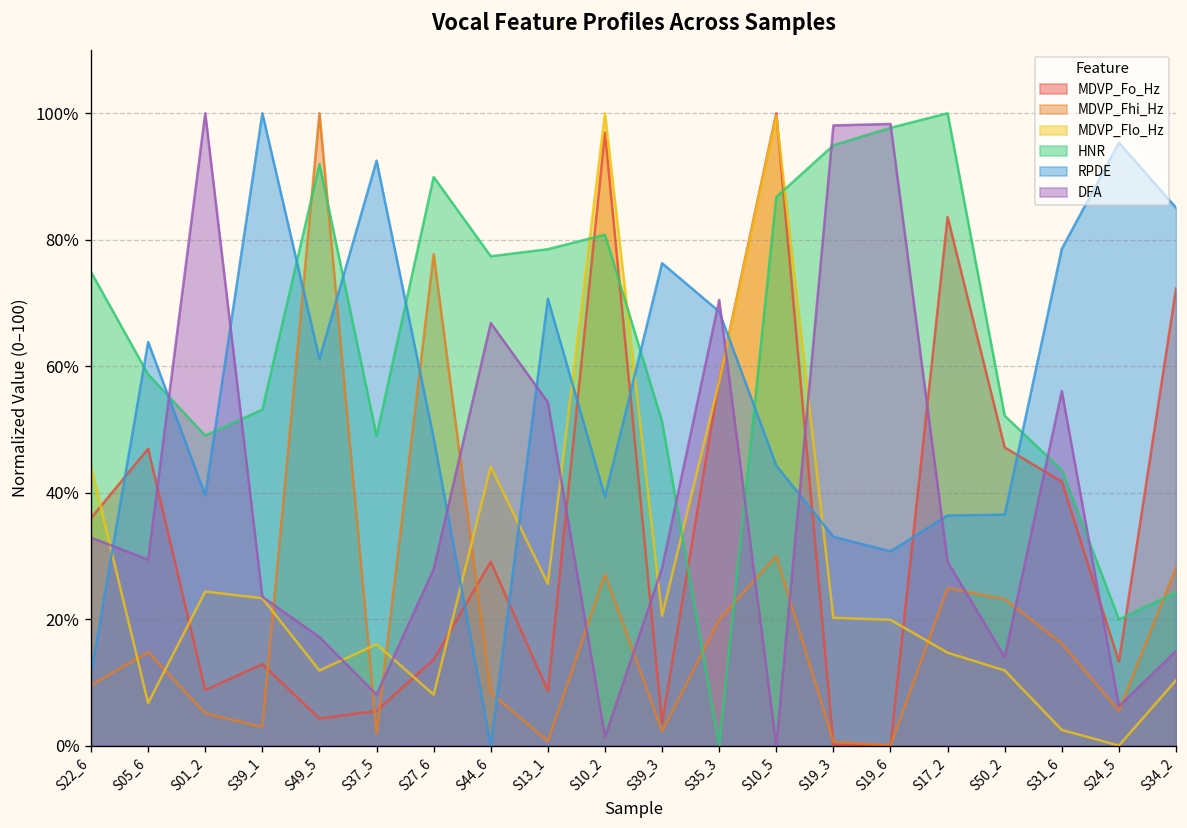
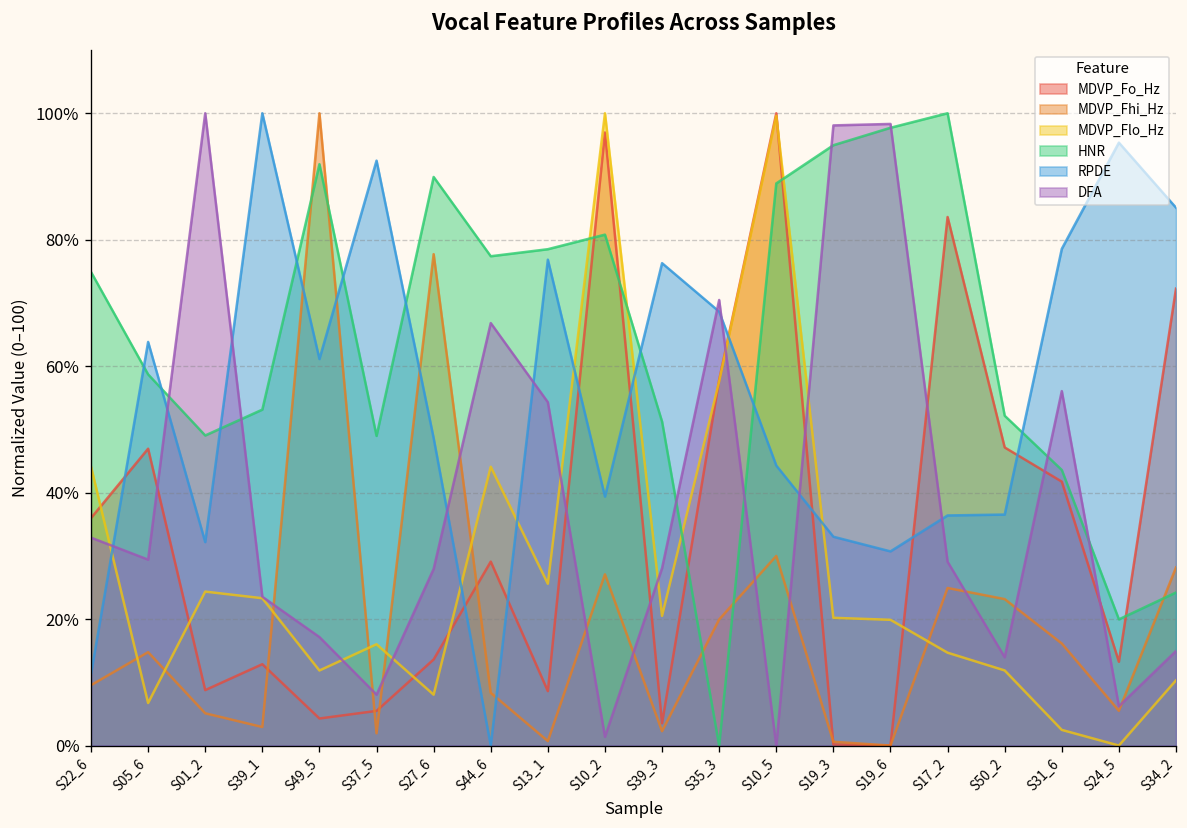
RPDE, S01_2: 40% -> 32%
RPDE, S13_1: 71% -> 77%
HNR, S10_5: 87% -> 89%
